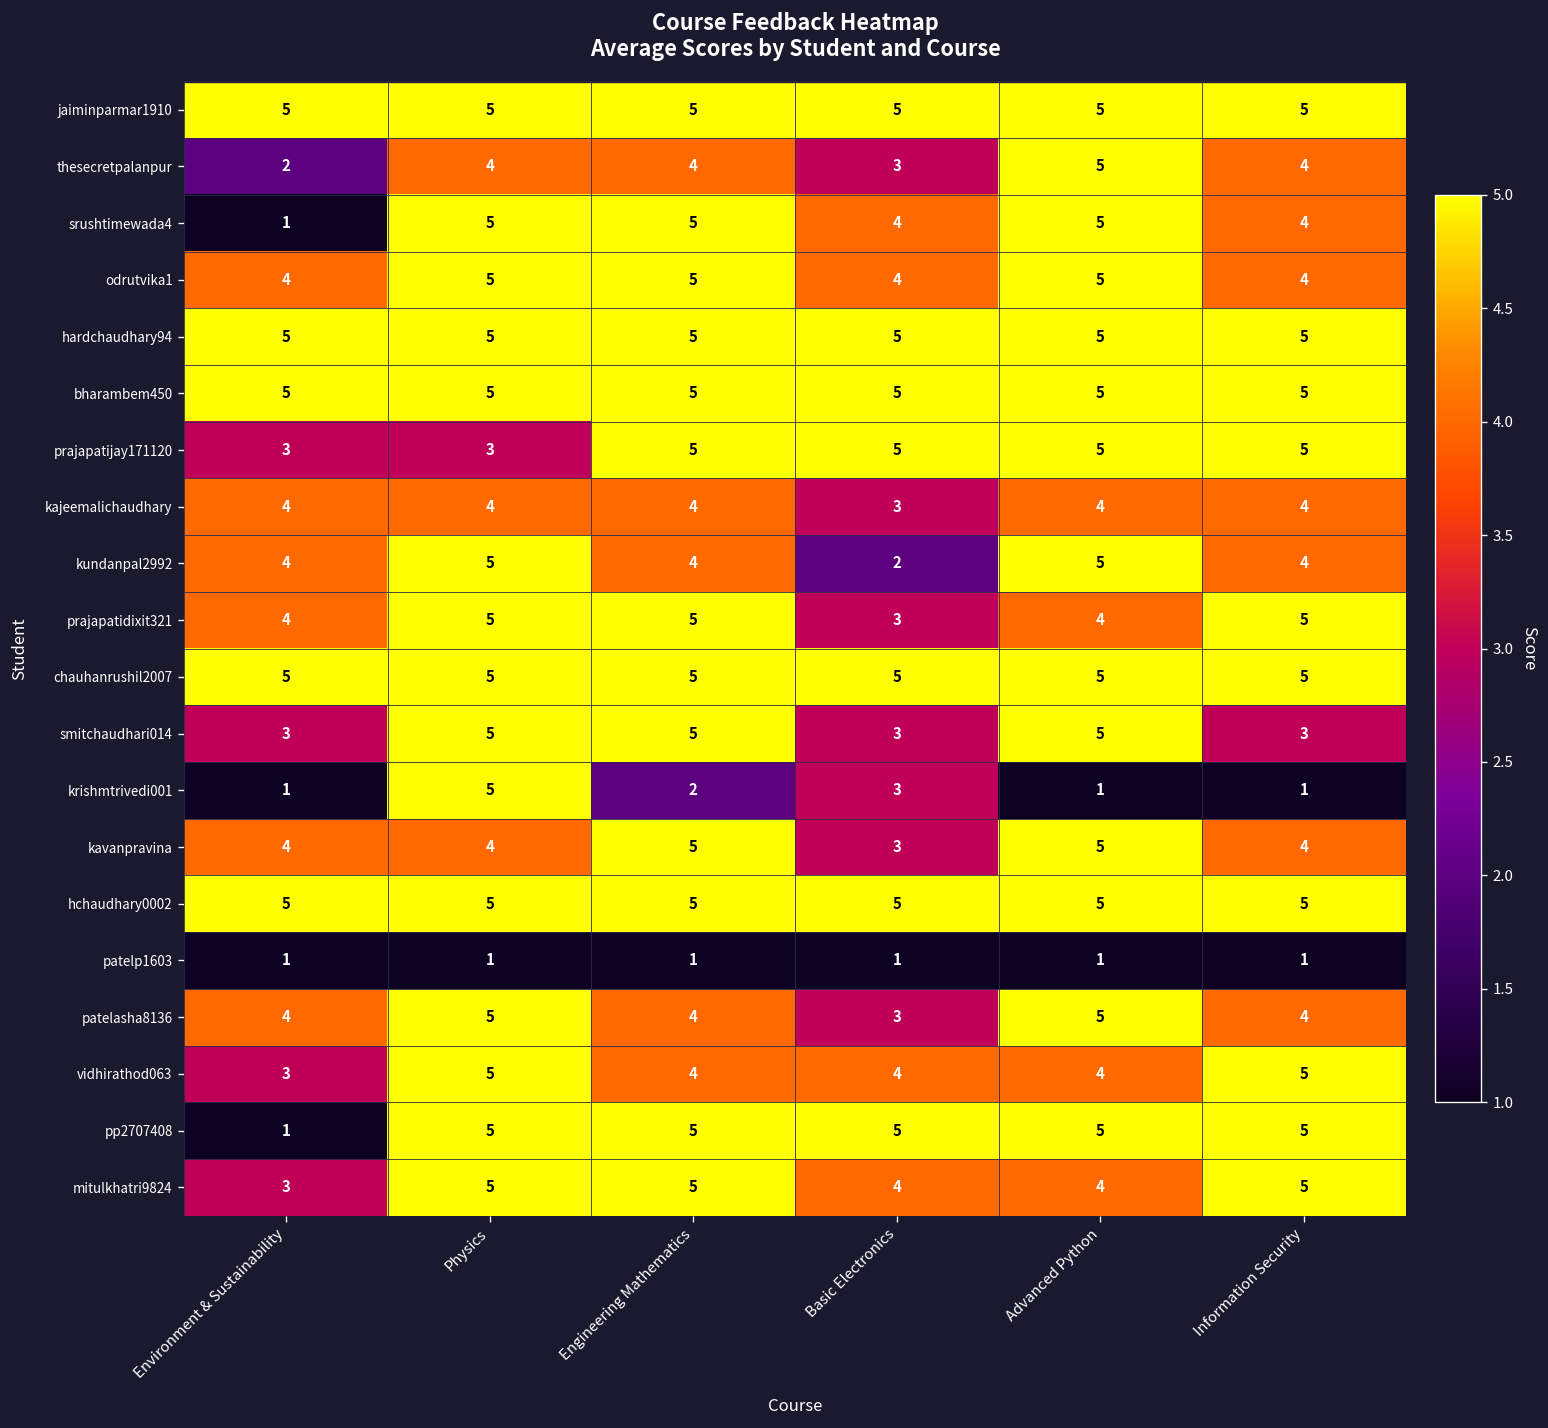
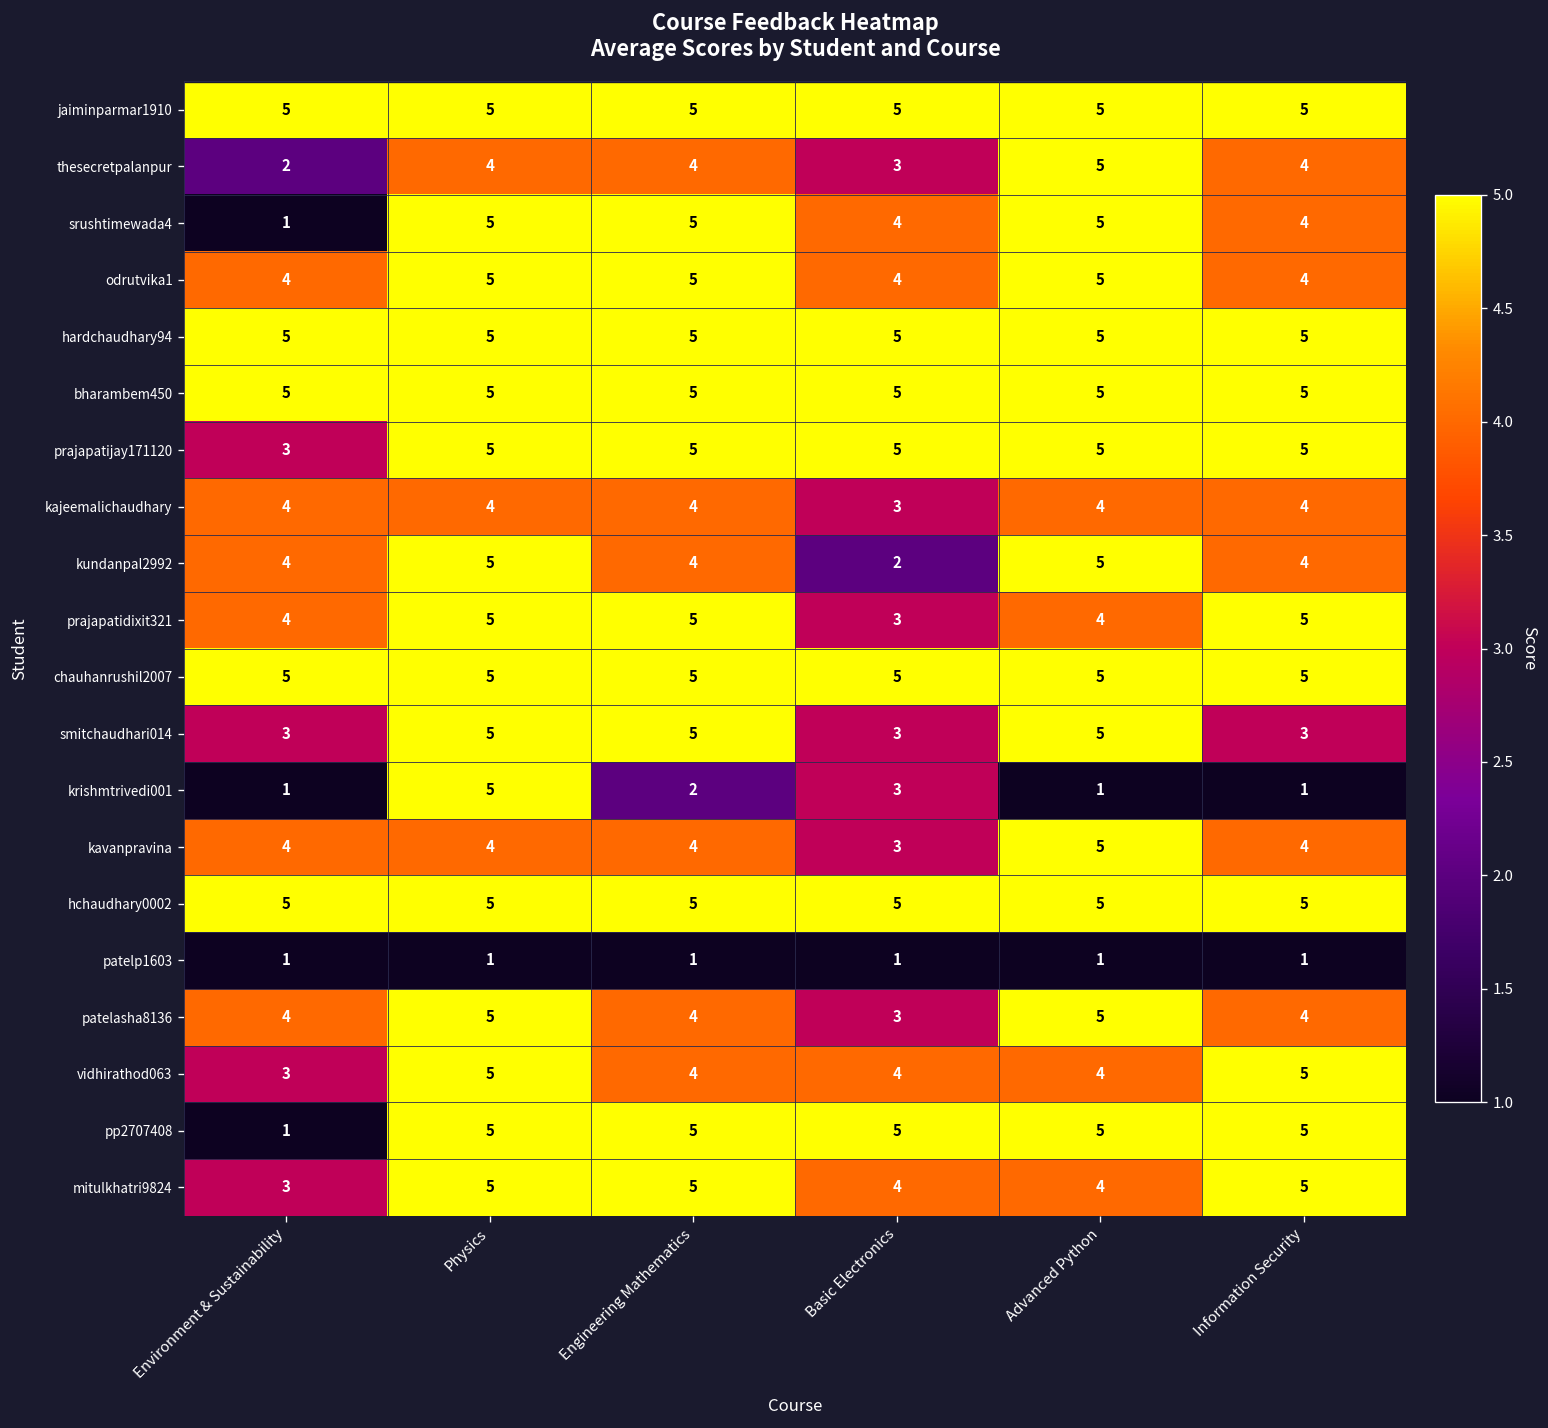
prajapatijay171120, Physics: 3 -> 5
kavanpravina, Engineering Mathematics: 5 -> 4
